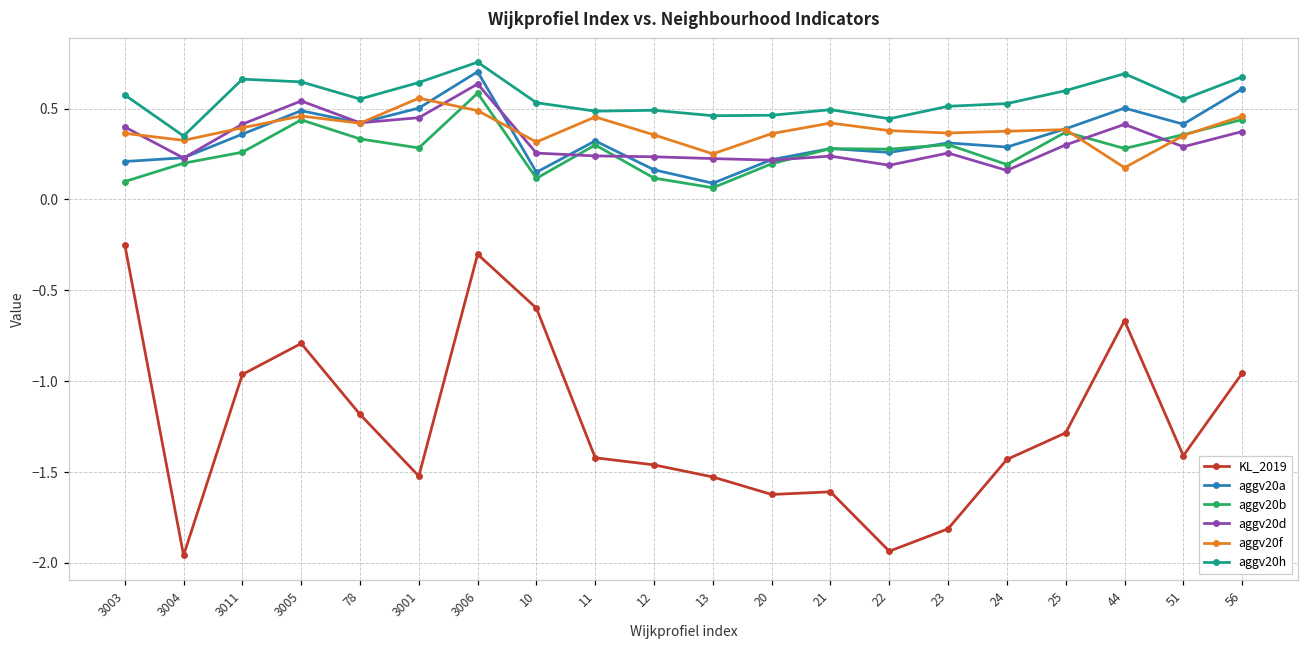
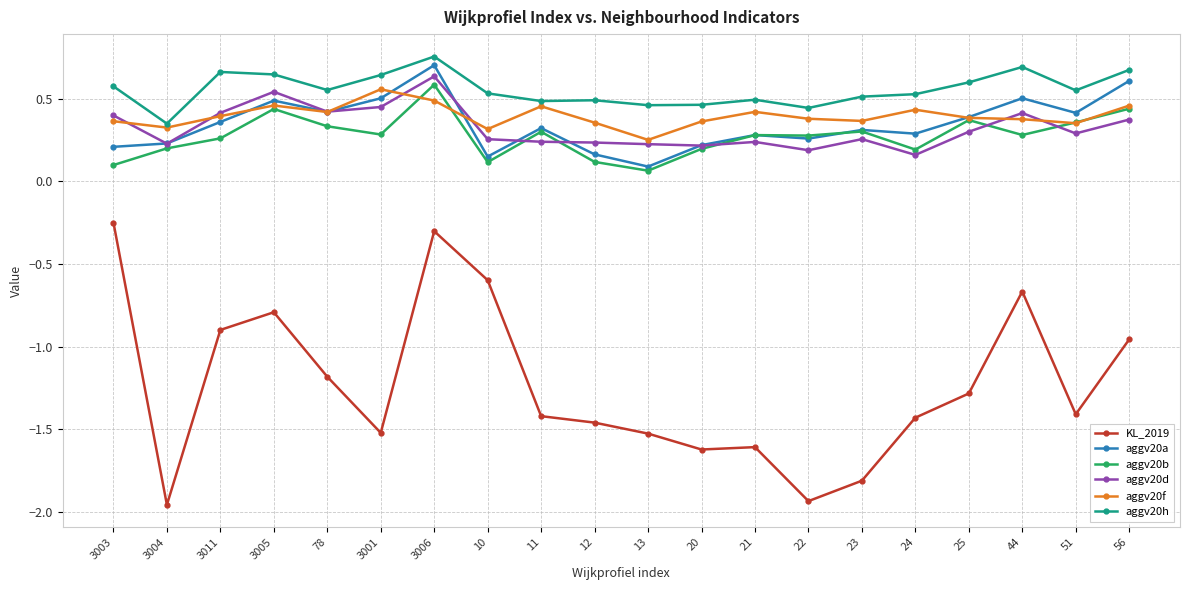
KL_2019, 3011: -0.96 -> -0.90
aggv20f, 24: 0.38 -> 0.43
aggv20f, 44: 0.17 -> 0.38
